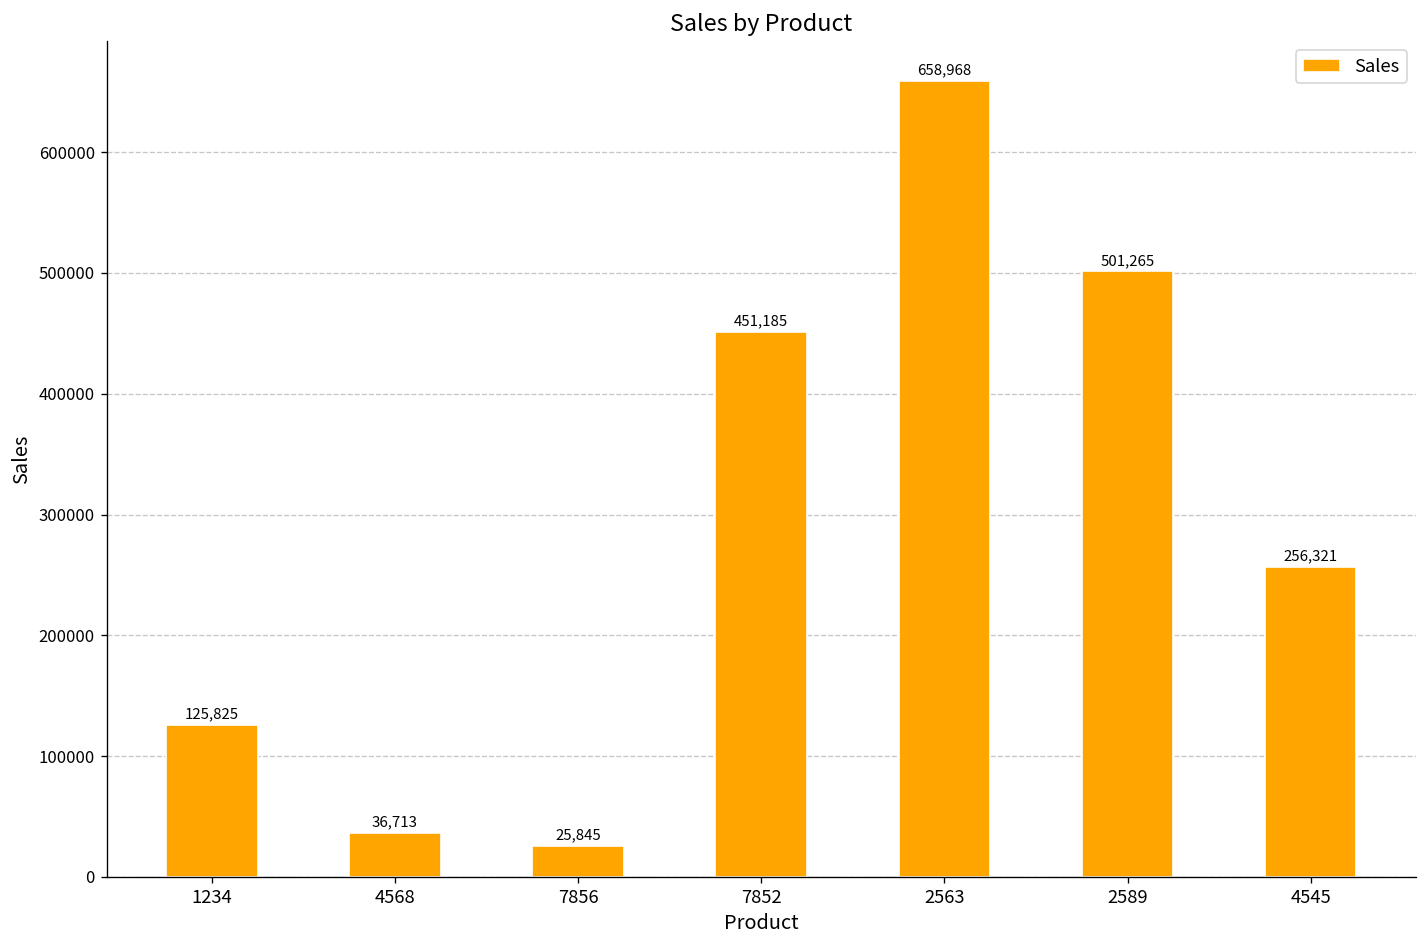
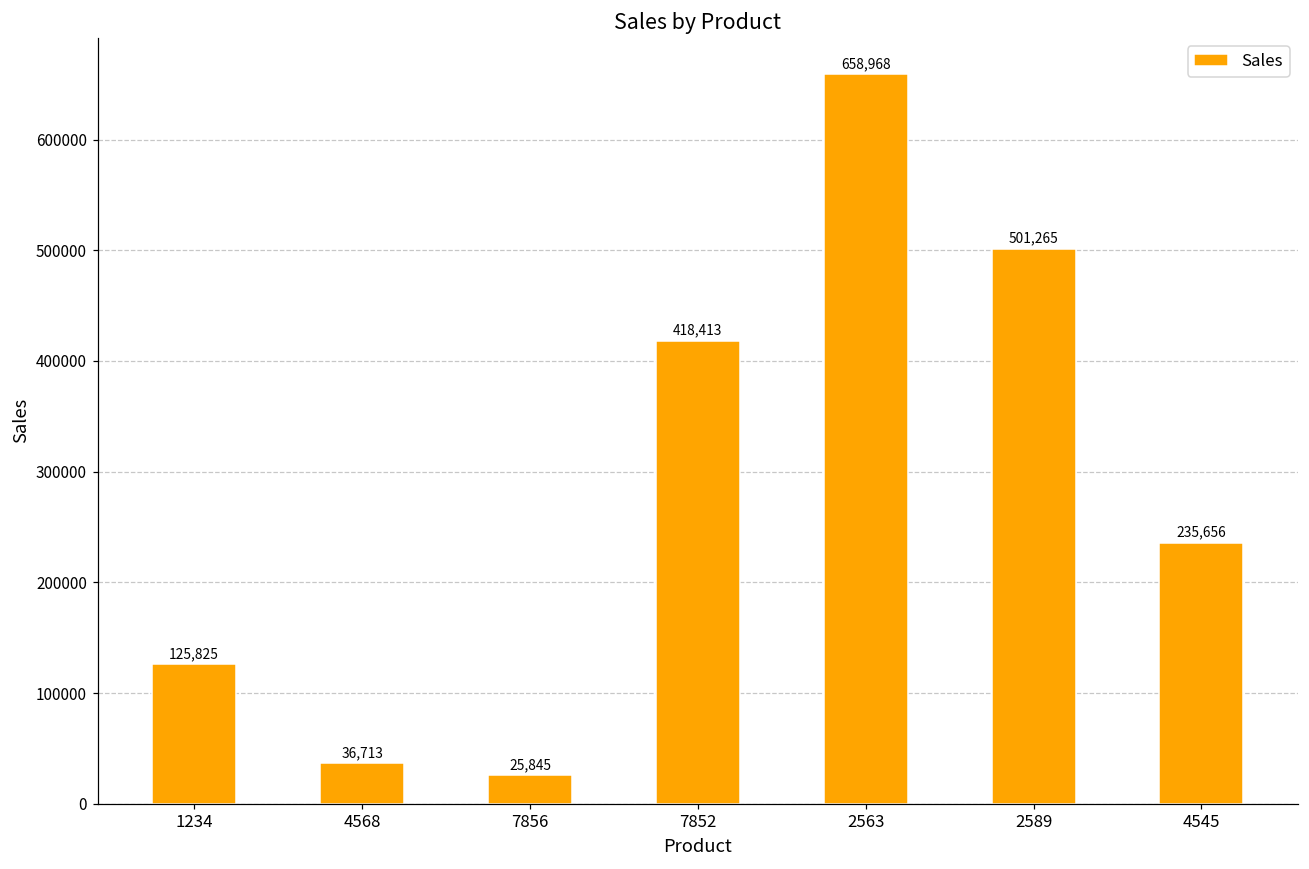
7852: 451,185 -> 418,413
4545: 256,321 -> 235,656
